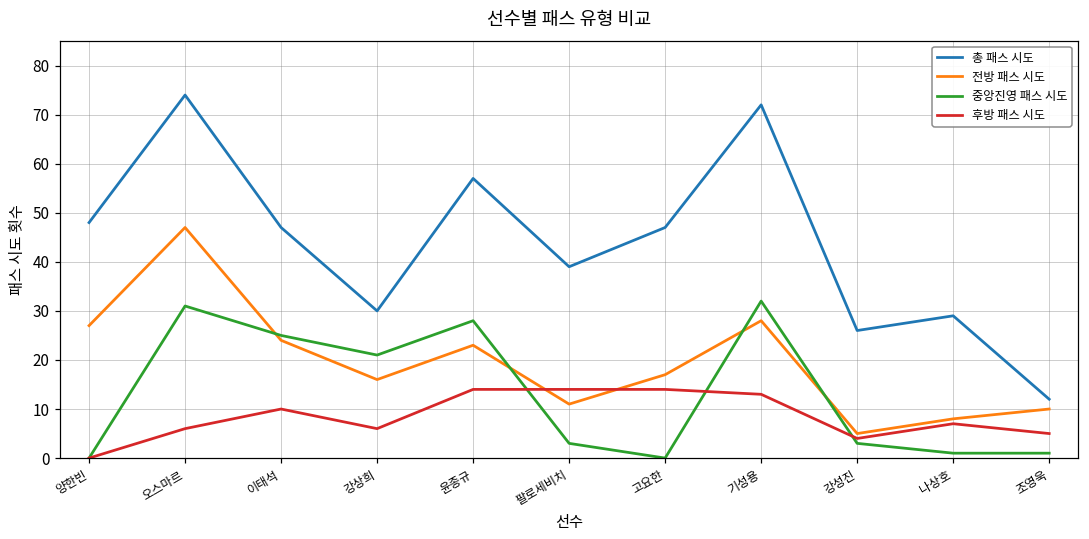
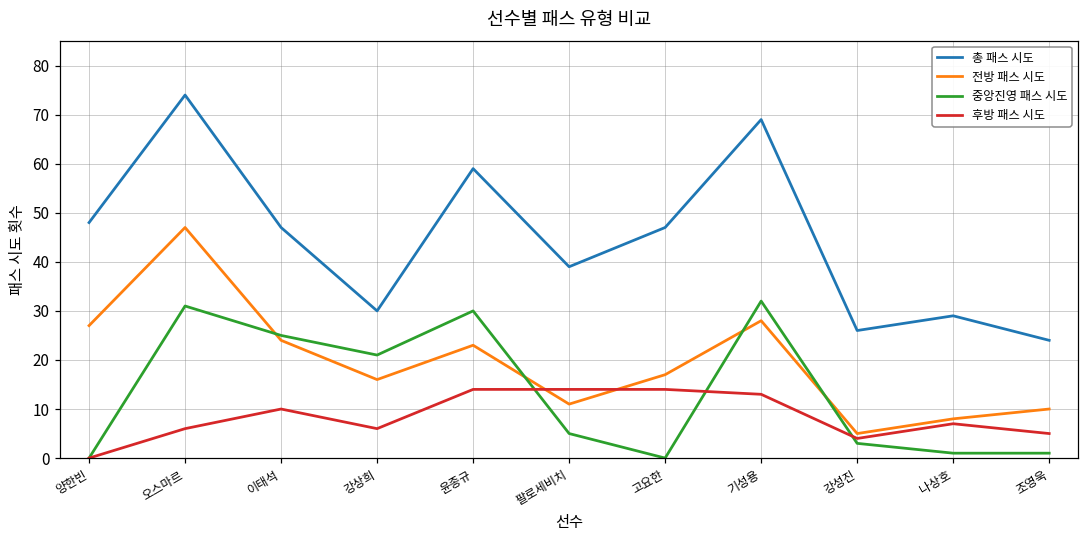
총 패스 시도, 윤종규: 57 -> 59
중앙진영 패스 시도, 윤종규: 28 -> 30
중앙진영 패스 시도, 팔로세비치: 3 -> 5
총 패스 시도, 기성용: 72 -> 69
총 패스 시도, 조영욱: 12 -> 24
